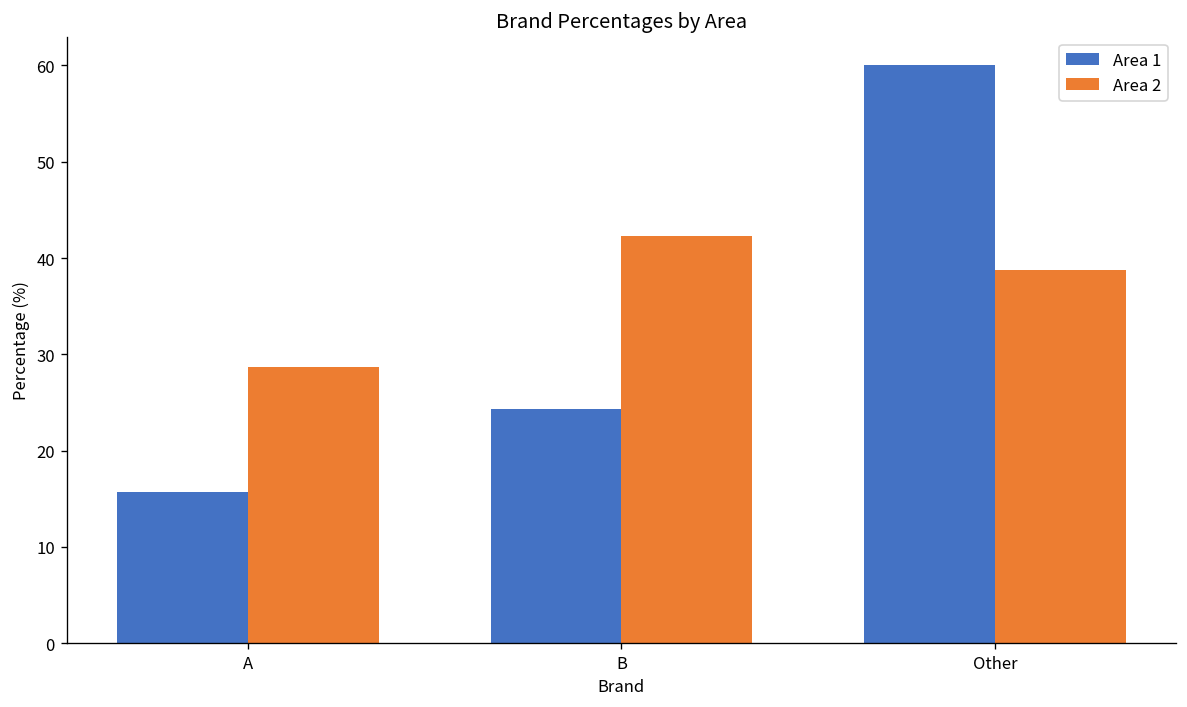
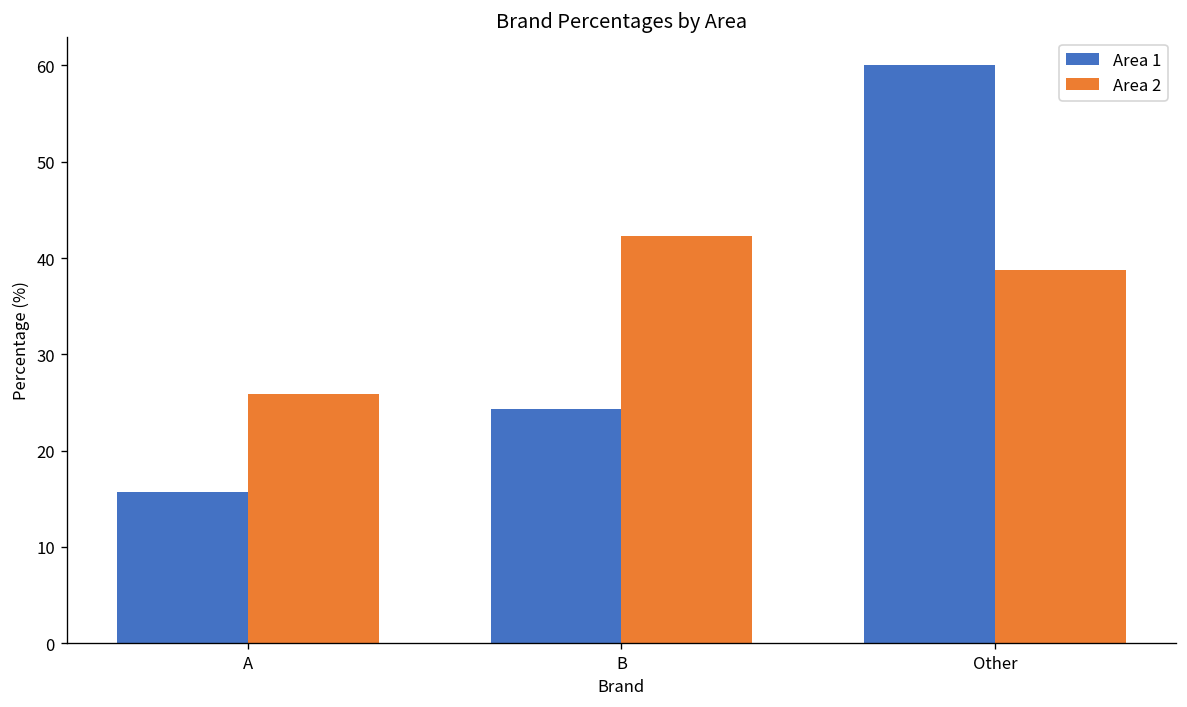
Area 2, A: 29 -> 26
